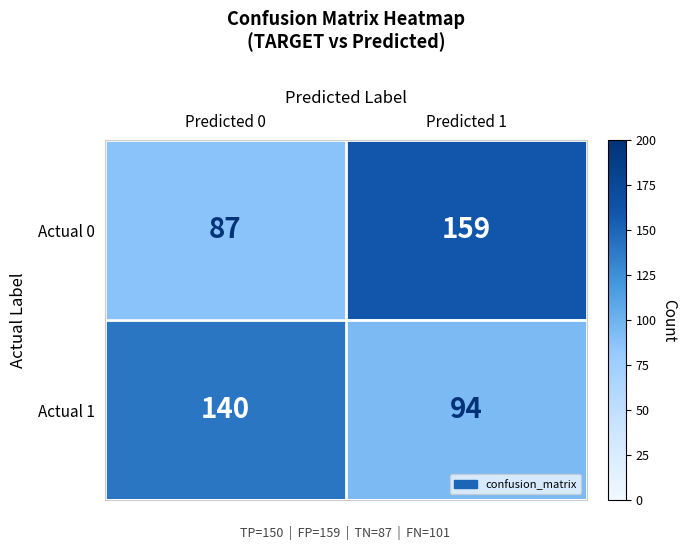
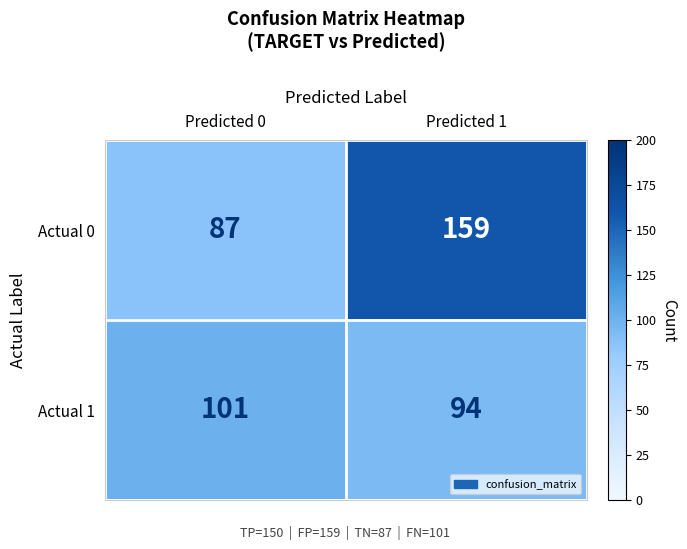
Actual 1, Predicted 0: 140 -> 101
